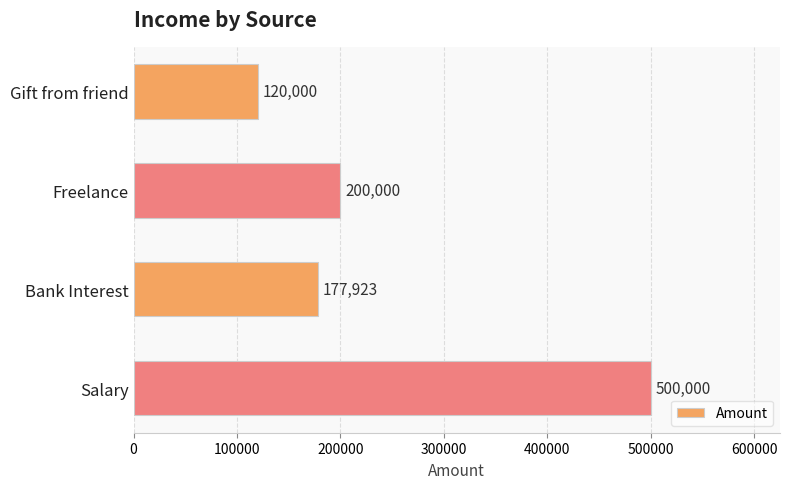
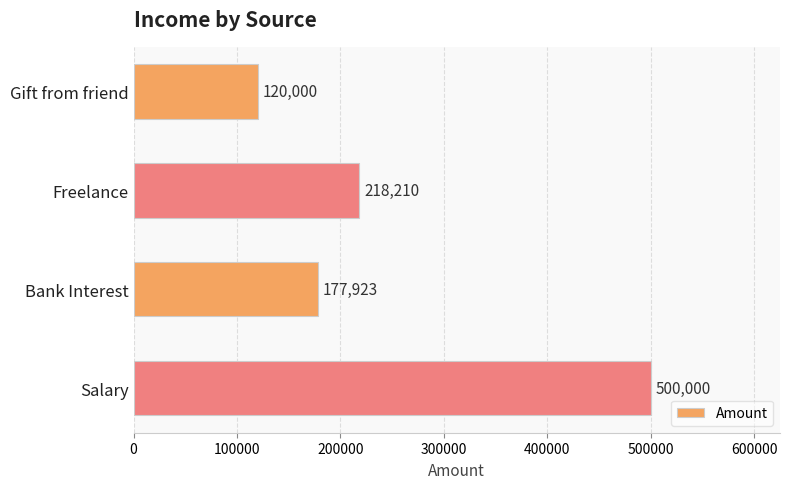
Freelance: 200,000 -> 218,210
